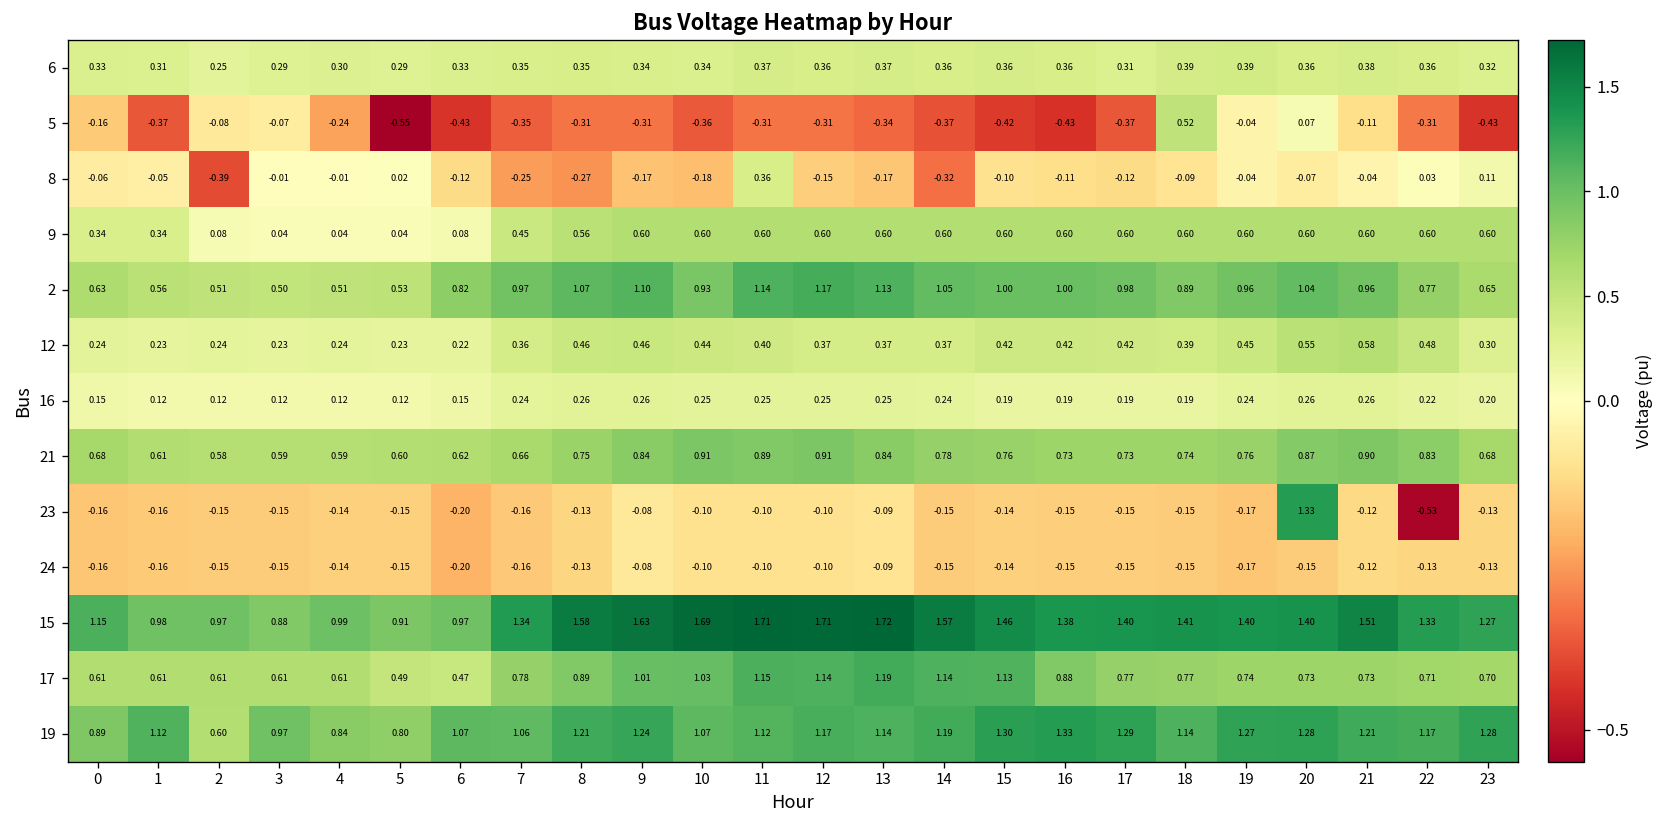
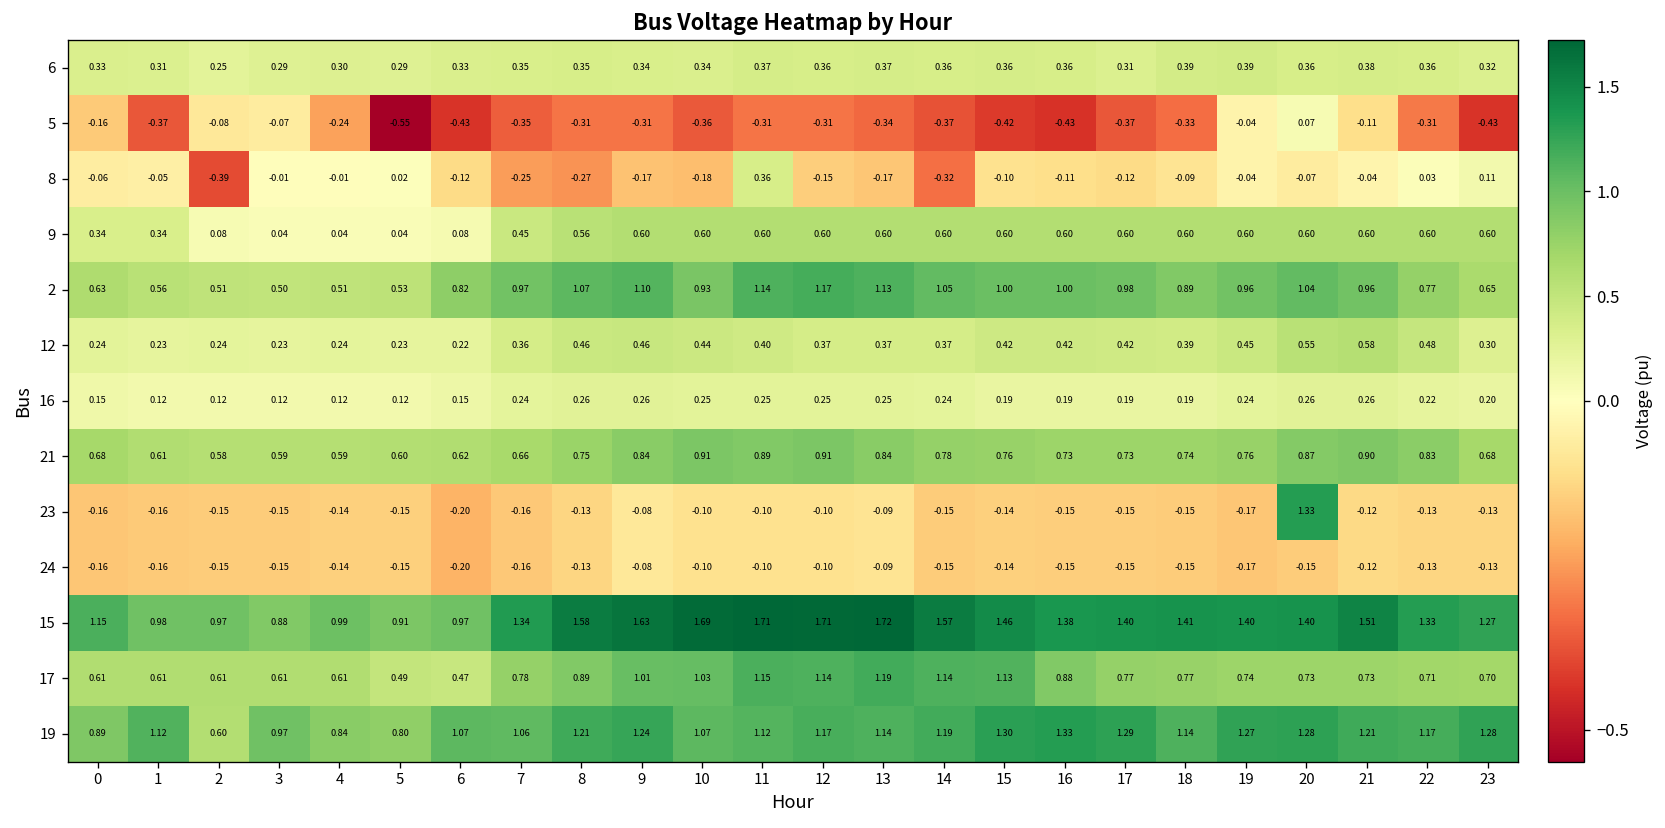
5, 18: 0.52 -> -0.33
23, 22: -0.53 -> -0.13
